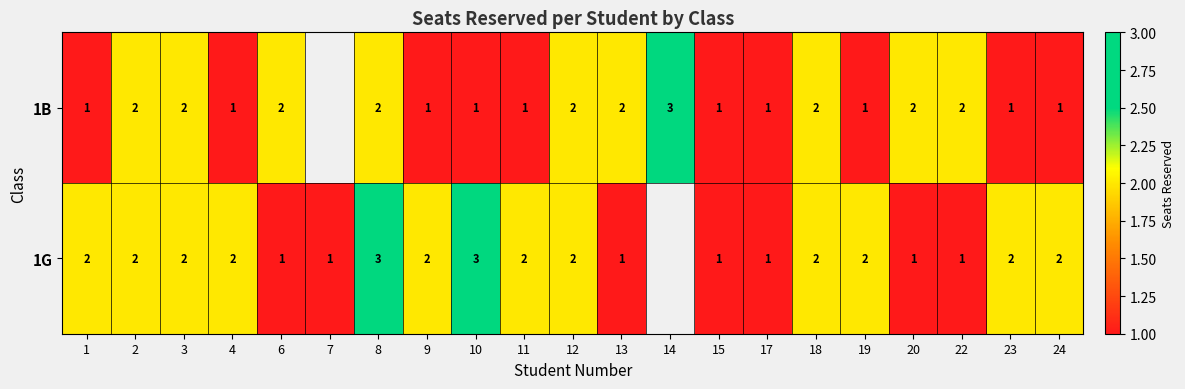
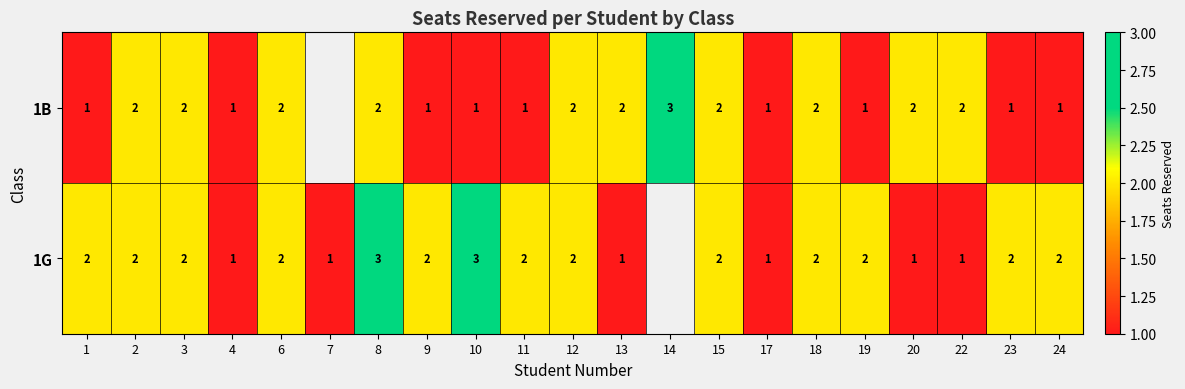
1B, 15: 1 -> 2
1G, 4: 2 -> 1
1G, 6: 1 -> 2
1G, 15: 1 -> 2
